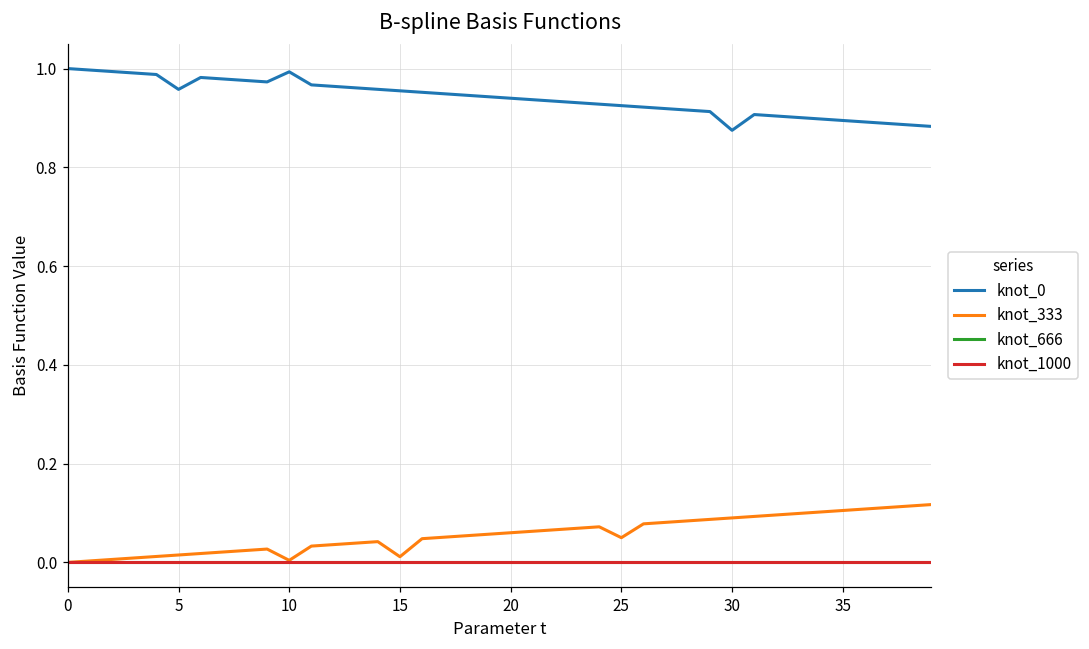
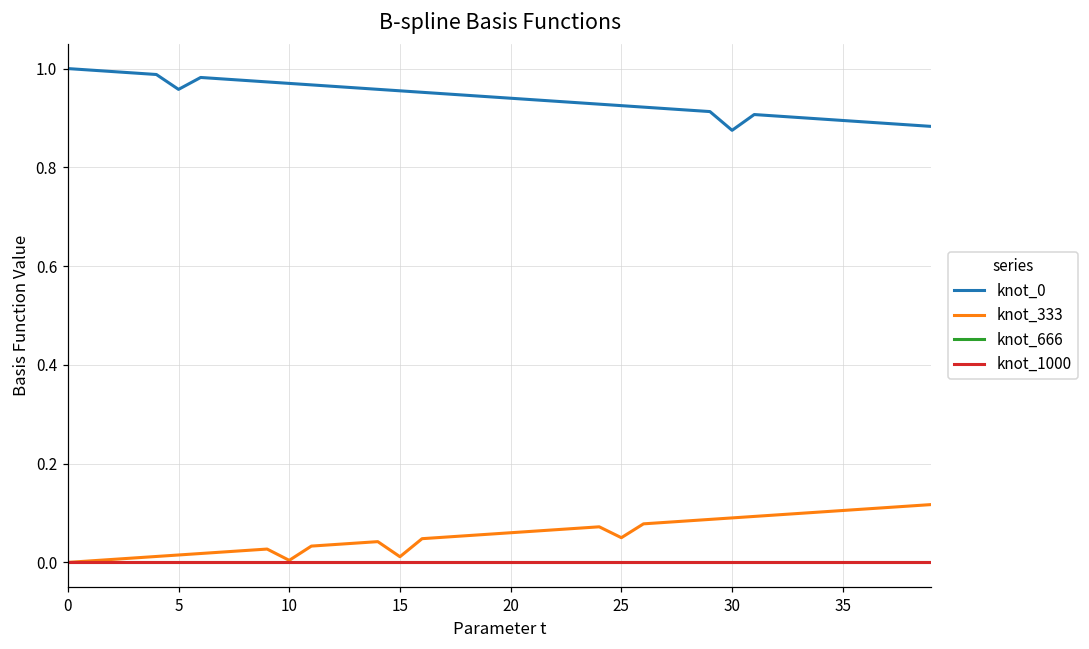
knot_0, 10: 0.99 -> 0.97
